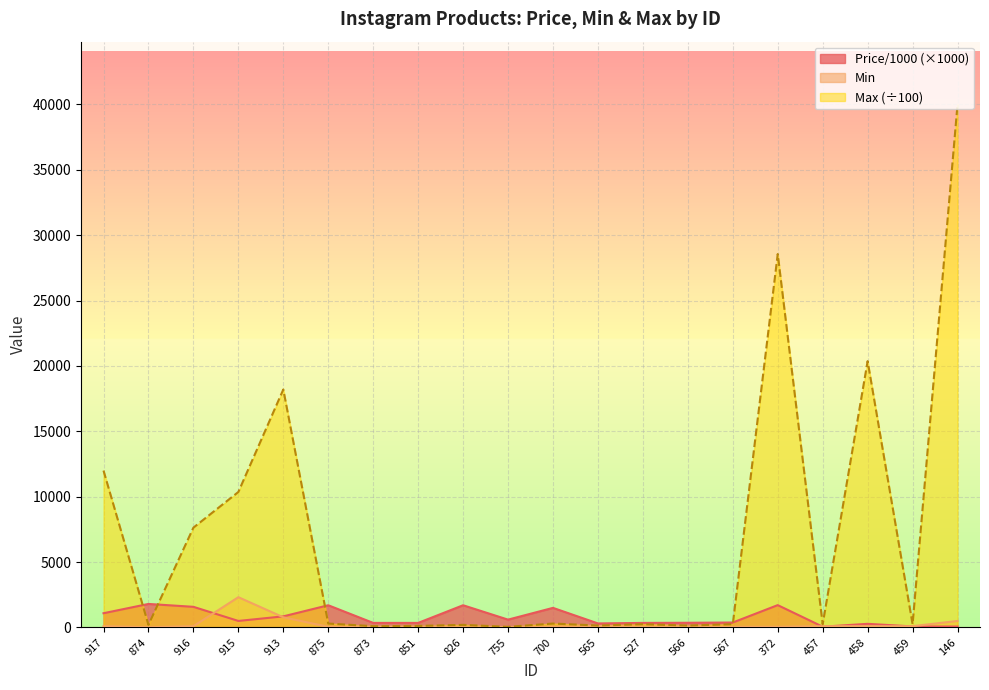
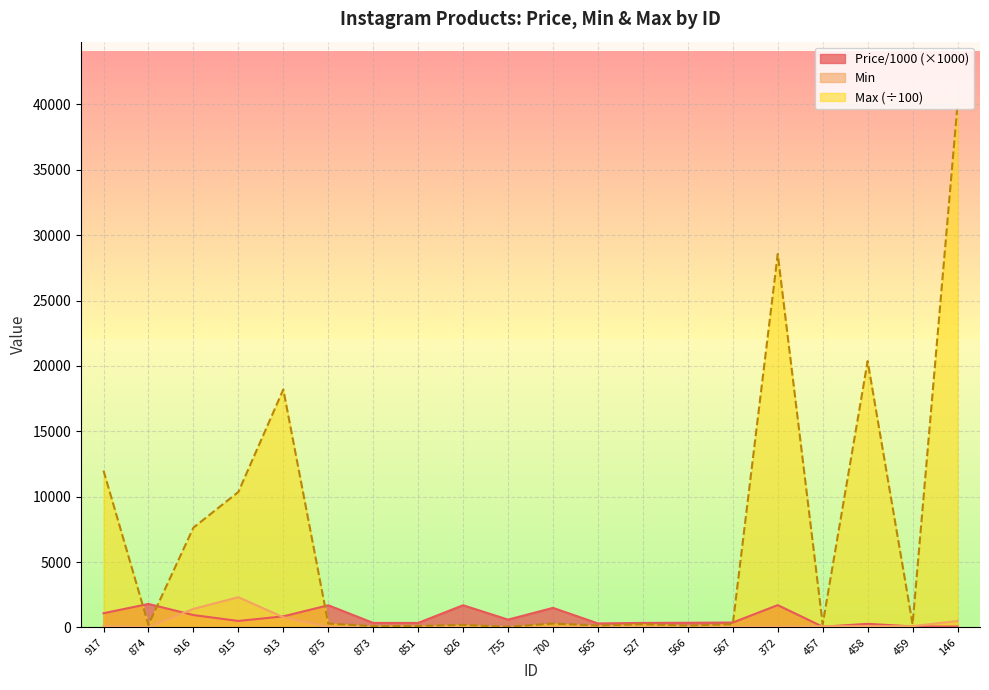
Price/1000 (×1000), 916: 1600 -> 1000
Min, 916: 100 -> 1400
